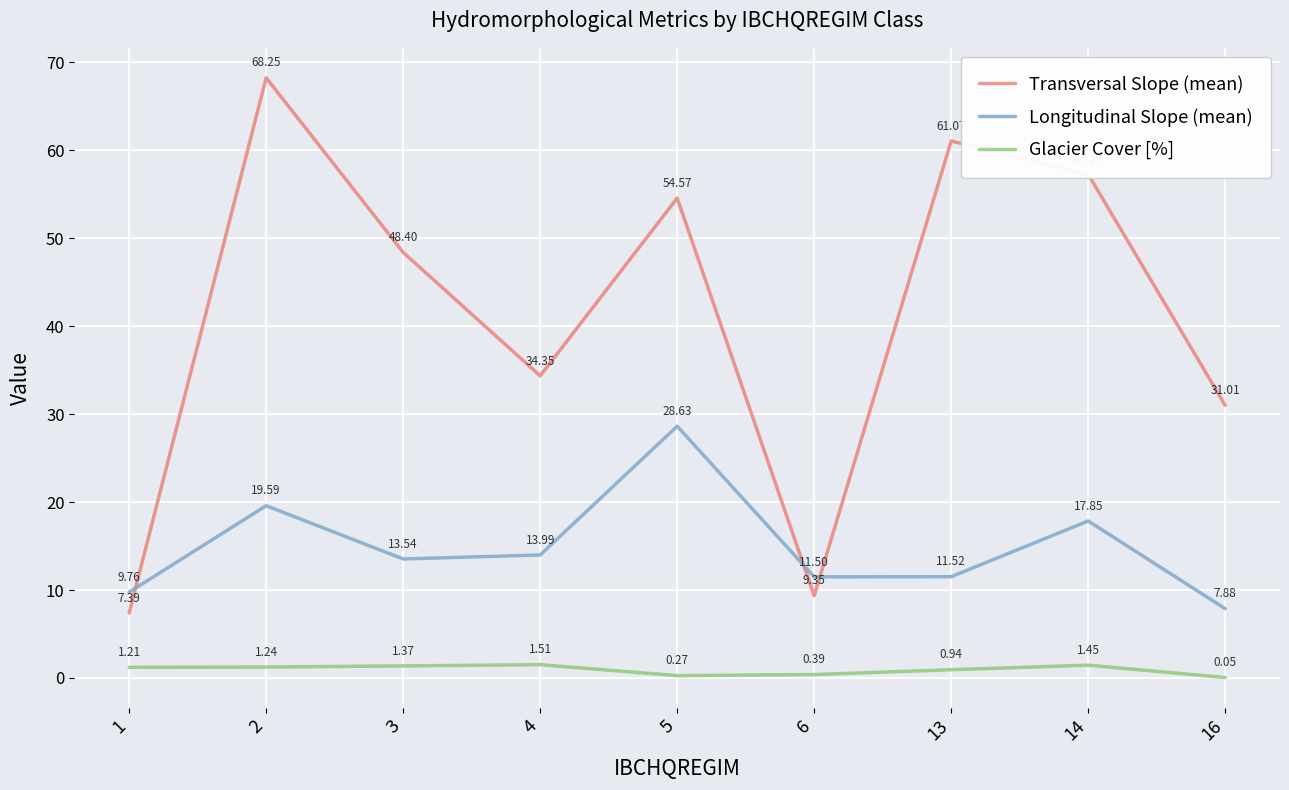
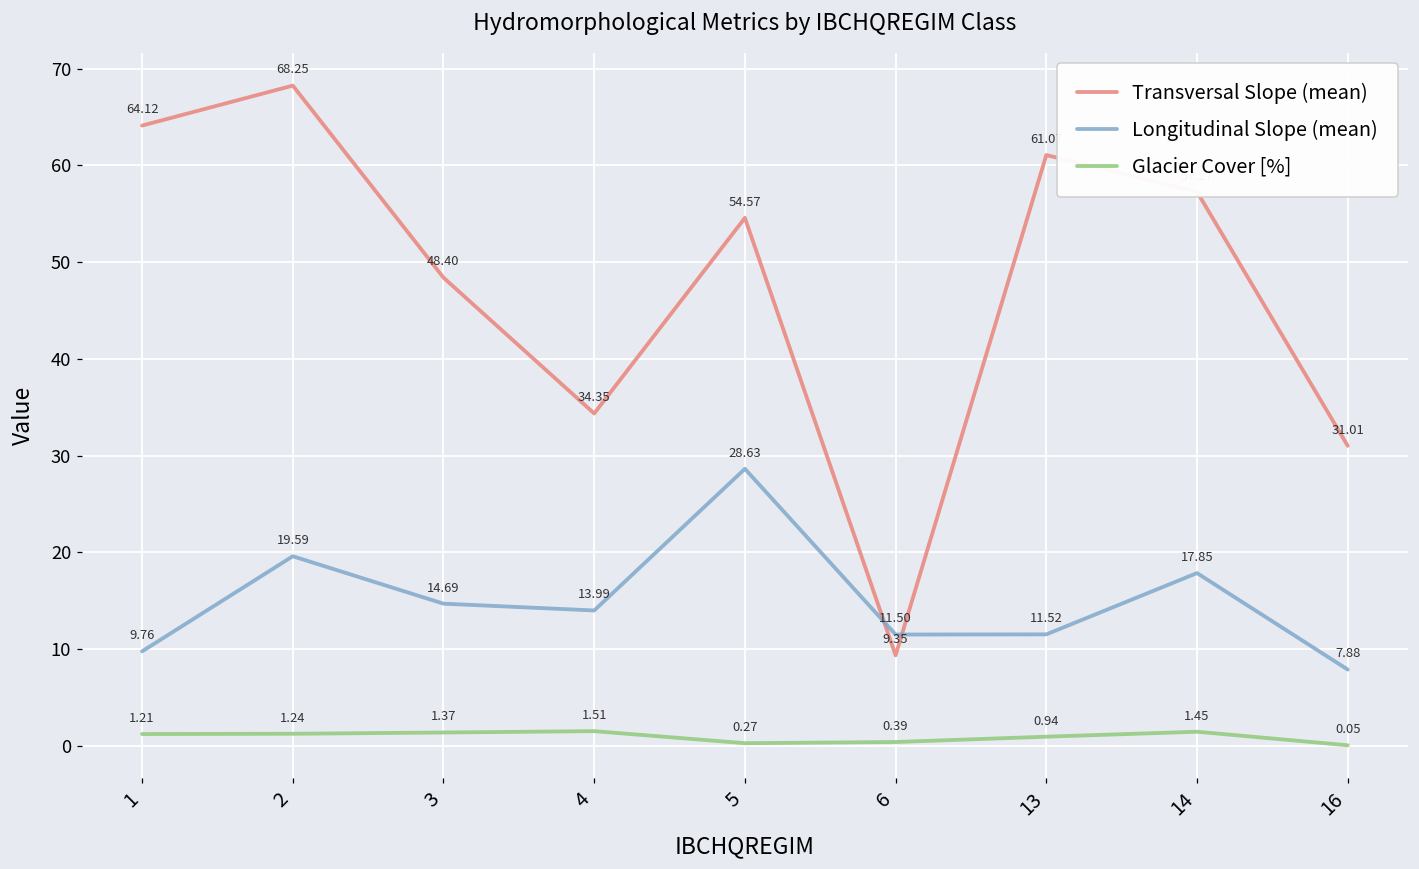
Transversal Slope (mean), 1: 7.39 -> 64.12
Longitudinal Slope (mean), 3: 13.54 -> 14.69
